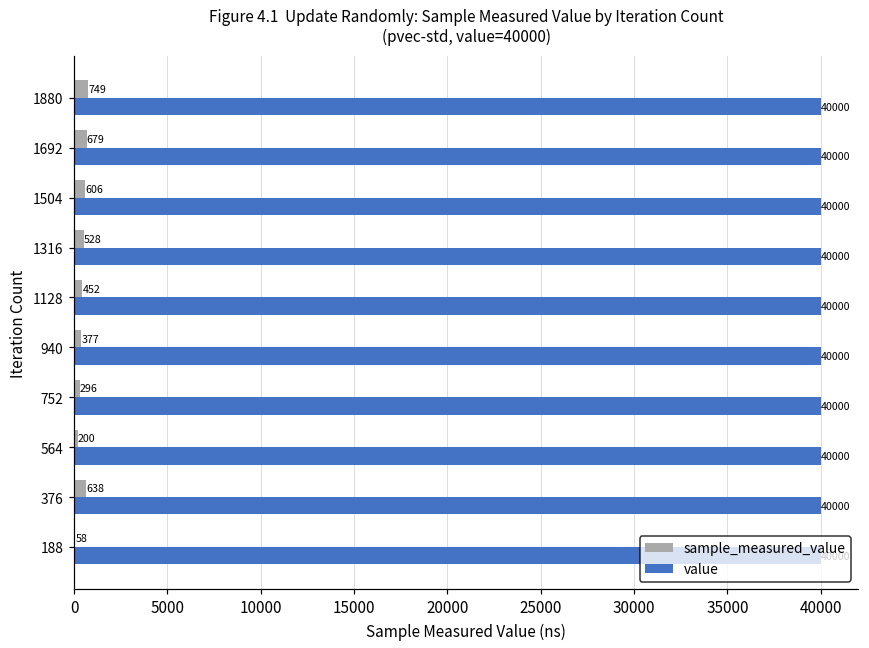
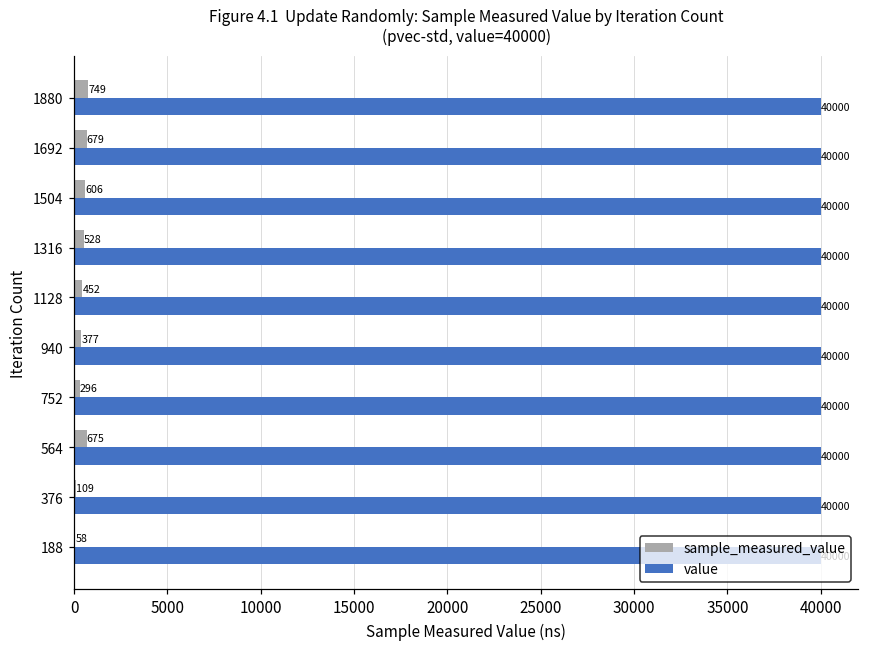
sample_measured_value, 564: 200 -> 675
sample_measured_value, 376: 638 -> 109
